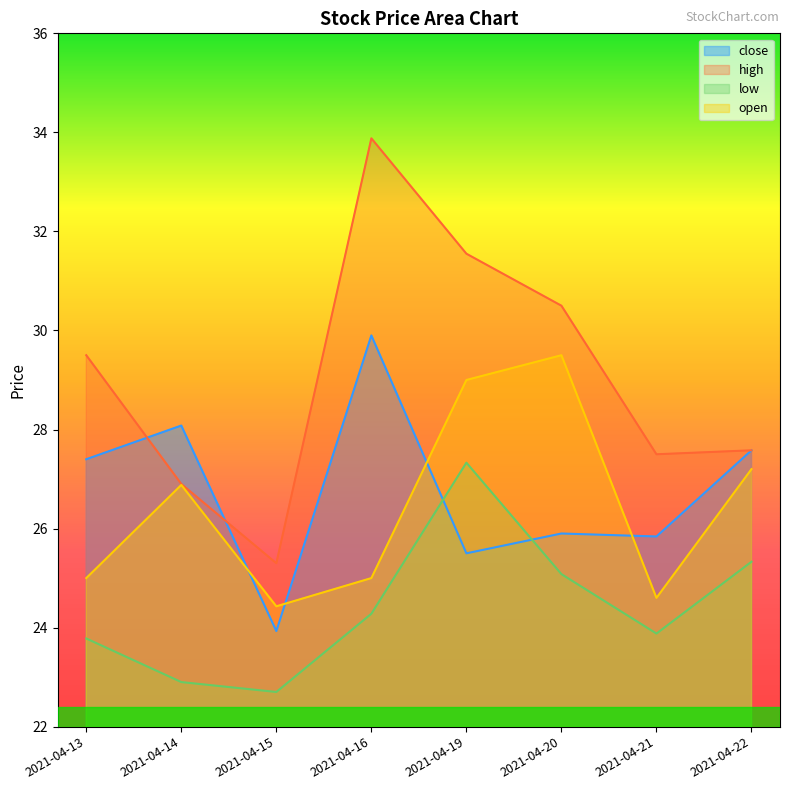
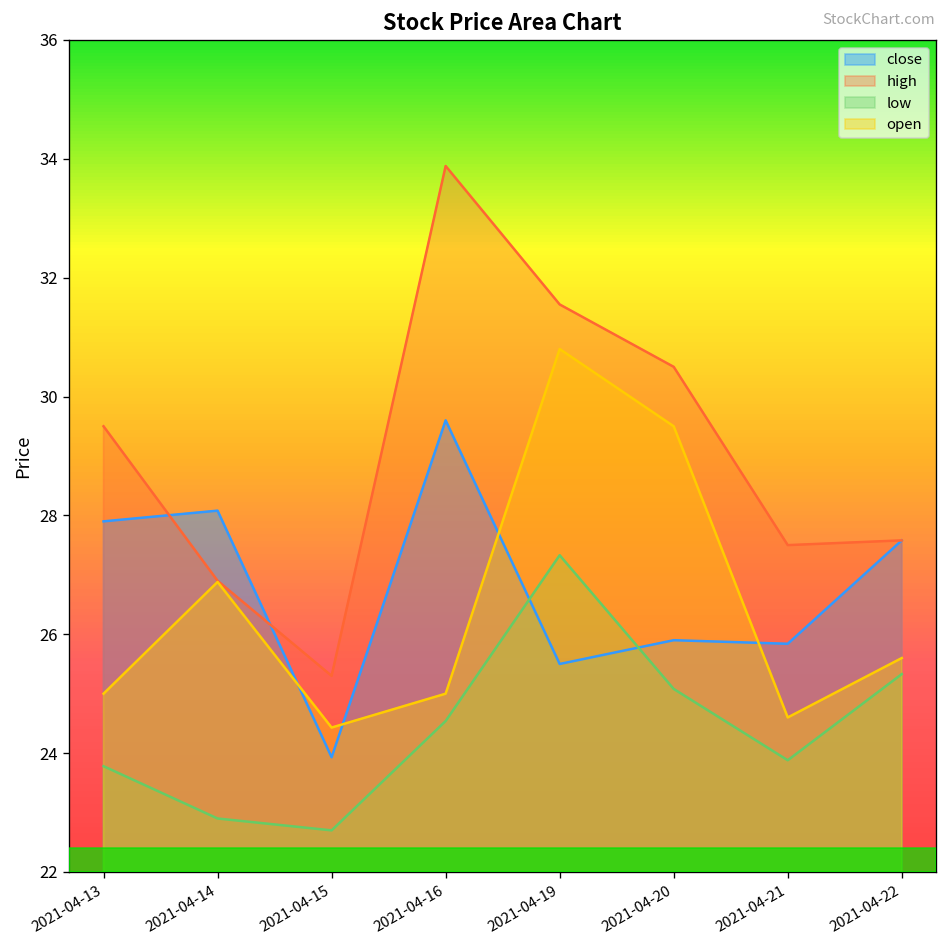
close, 2021-04-13: 27.4 -> 27.9
close, 2021-04-16: 29.9 -> 29.6
low, 2021-04-16: 24.3 -> 24.5
open, 2021-04-19: 29.0 -> 30.8
open, 2021-04-22: 27.2 -> 25.6
